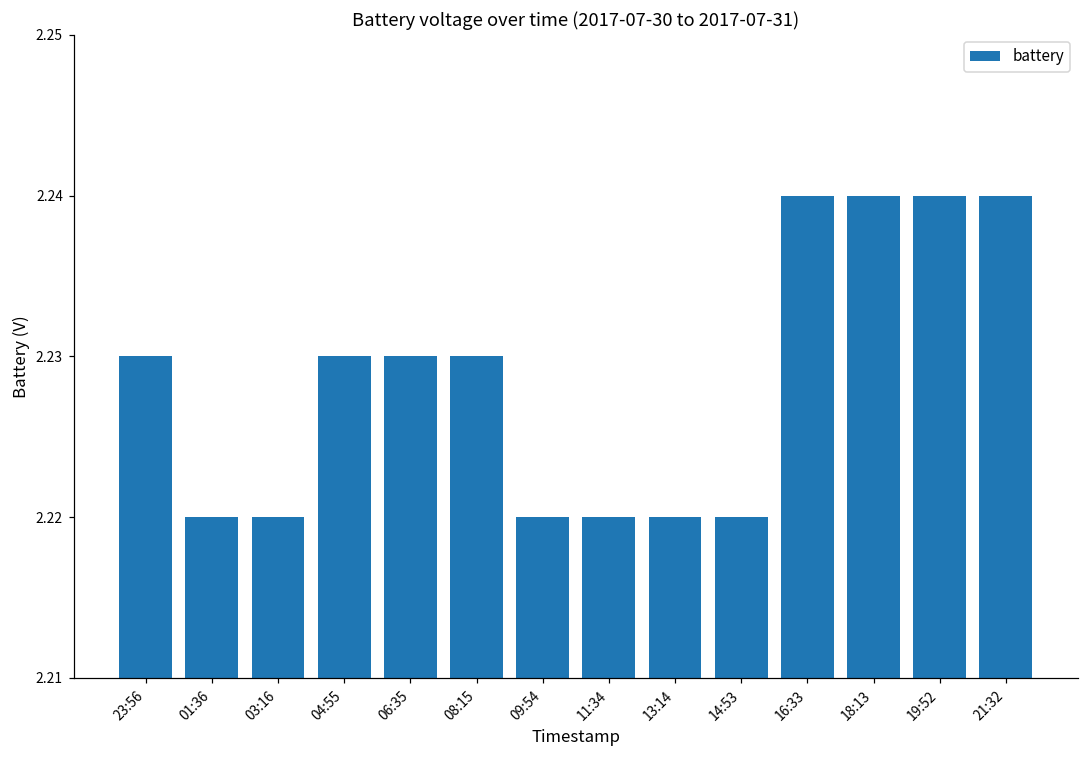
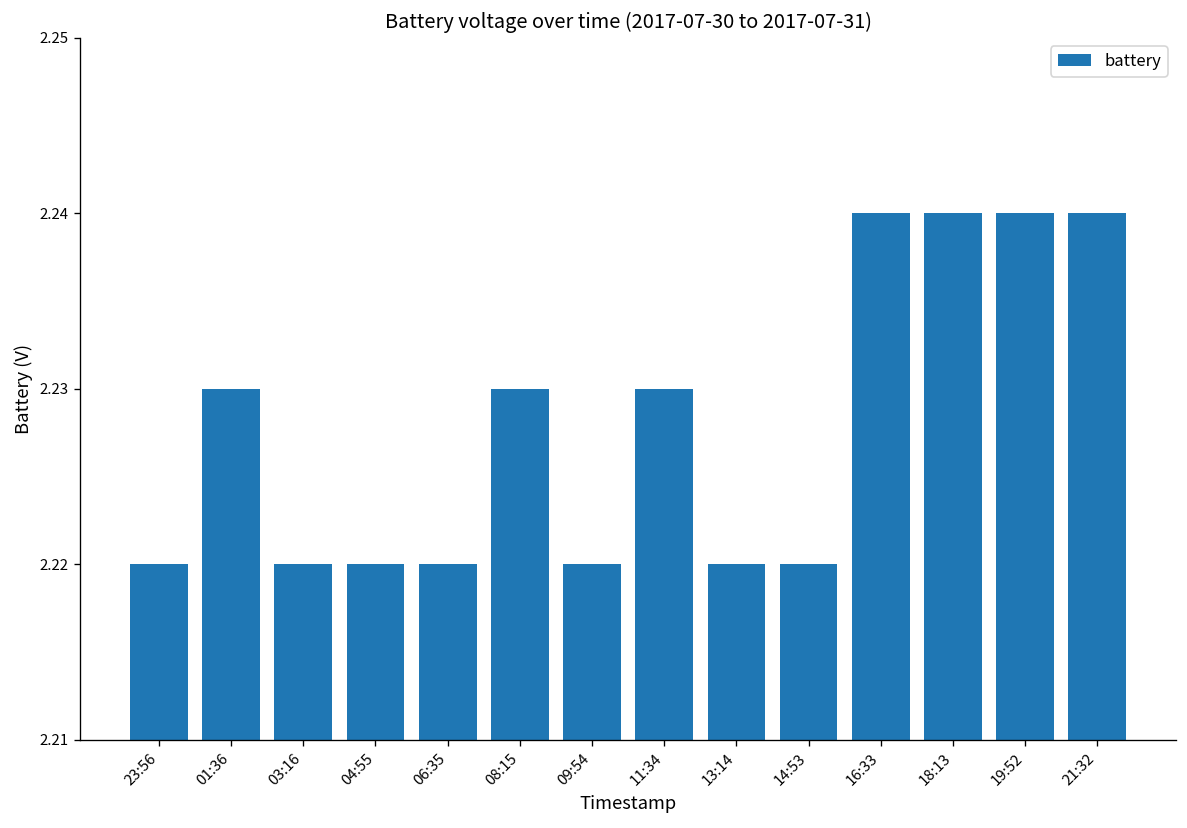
23:56: 2.23 -> 2.22
01:36: 2.22 -> 2.23
04:55: 2.23 -> 2.22
06:35: 2.23 -> 2.22
11:34: 2.22 -> 2.23
